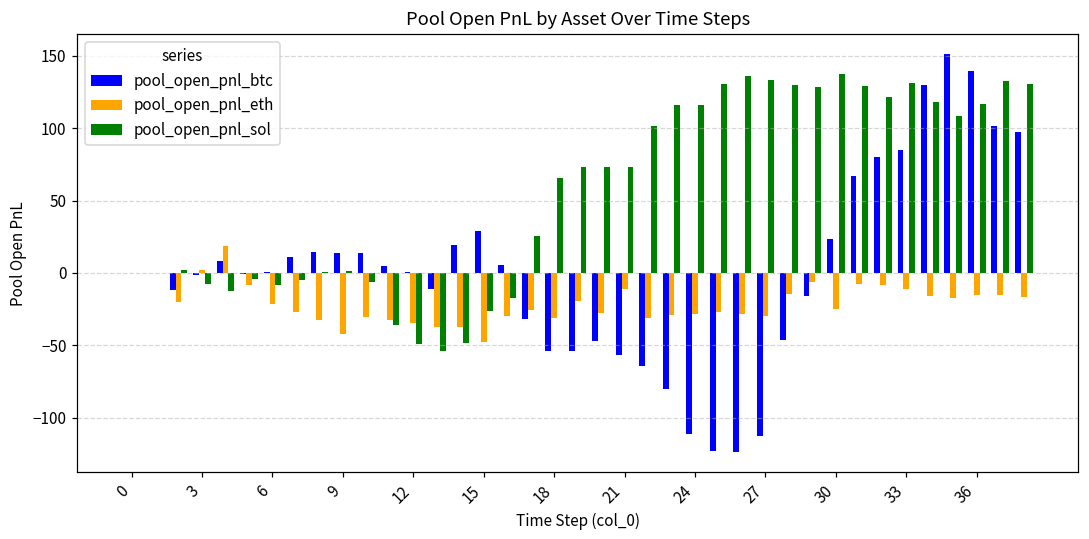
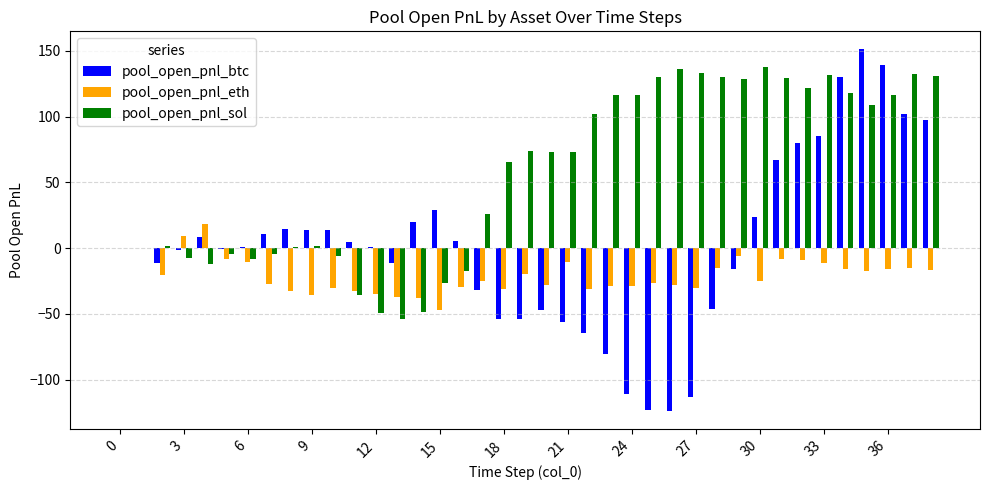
pool_open_pnl_eth, 3: 2 -> 9
pool_open_pnl_eth, 6: -21 -> -10
pool_open_pnl_eth, 9: -42 -> -35
